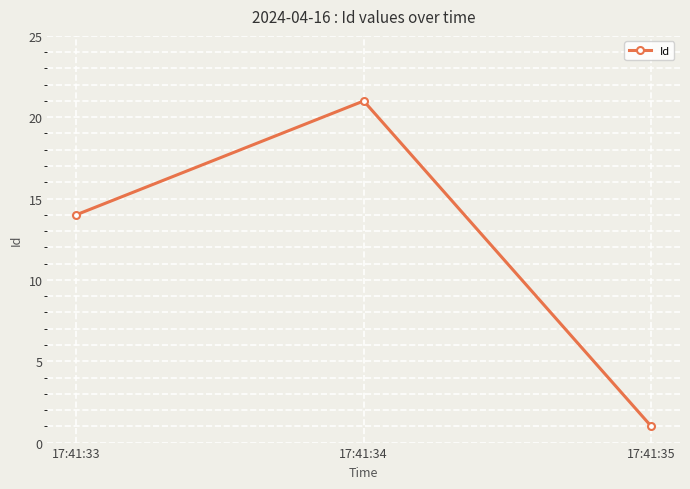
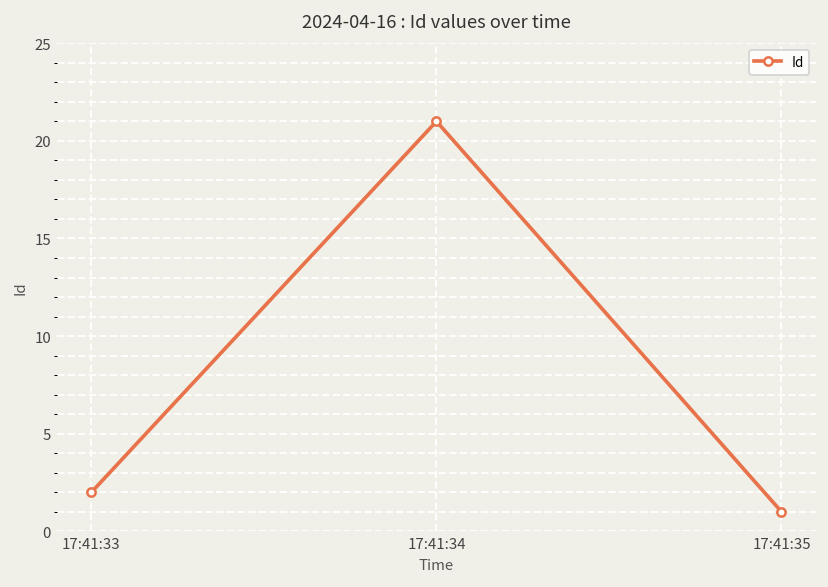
17:41:33: 14 -> 2
